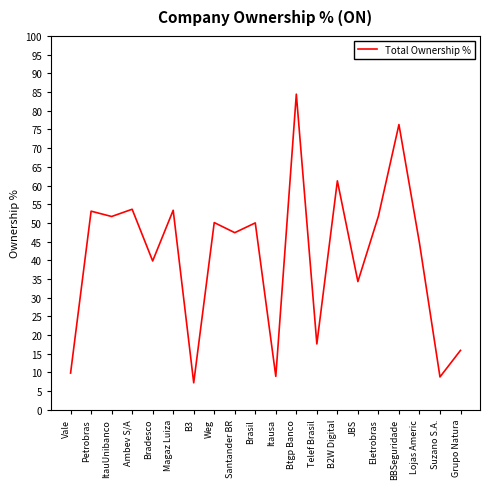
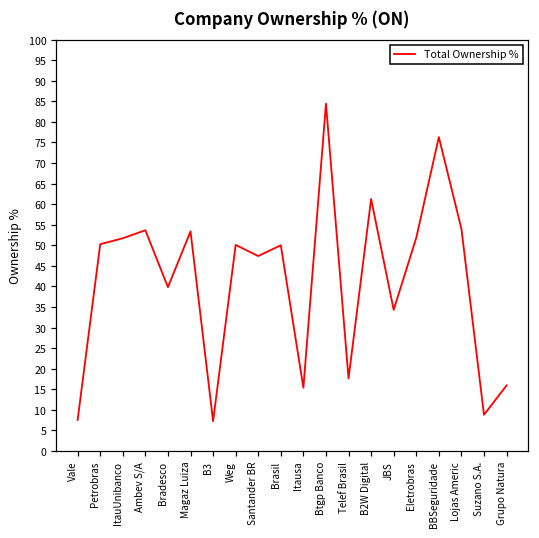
Vale: 10 -> 8
Petrobras: 53 -> 50
Itausa: 9 -> 15
Lojas Americ: 45 -> 54
